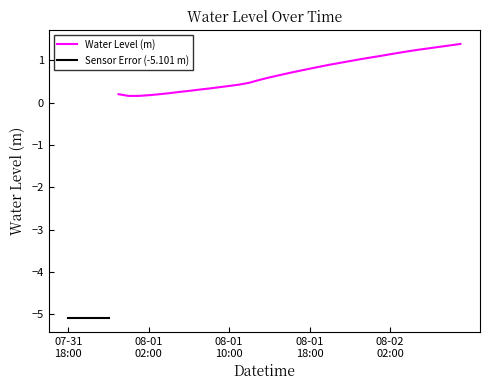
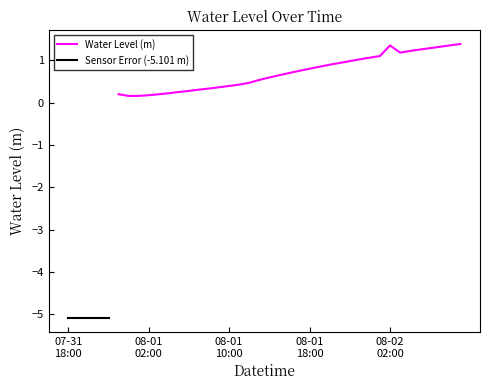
Water Level (m), 08-02 02:00: 1.1 -> 1.4
